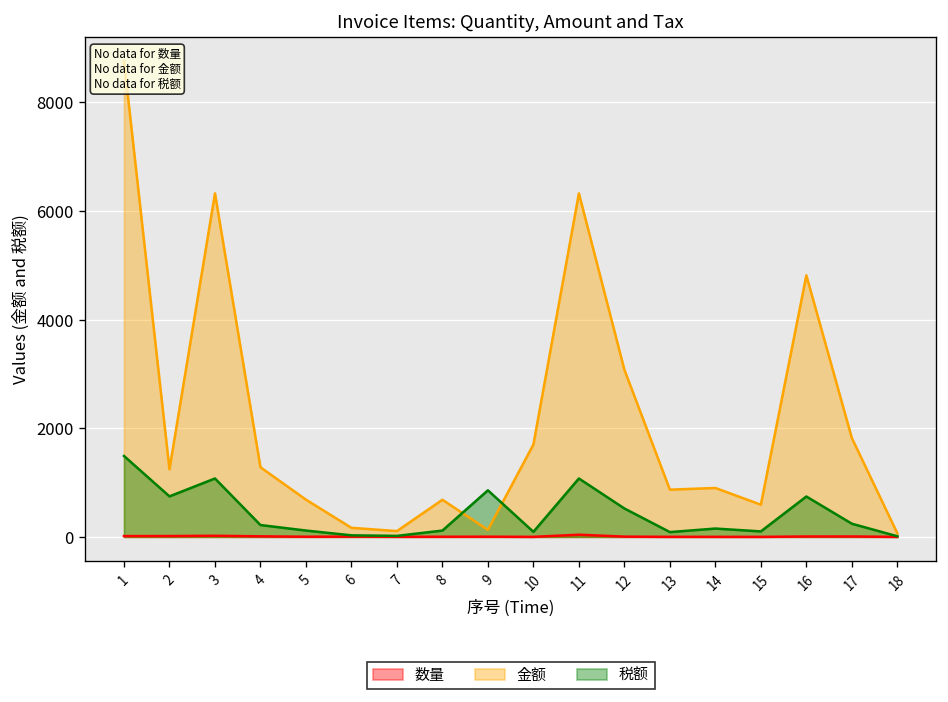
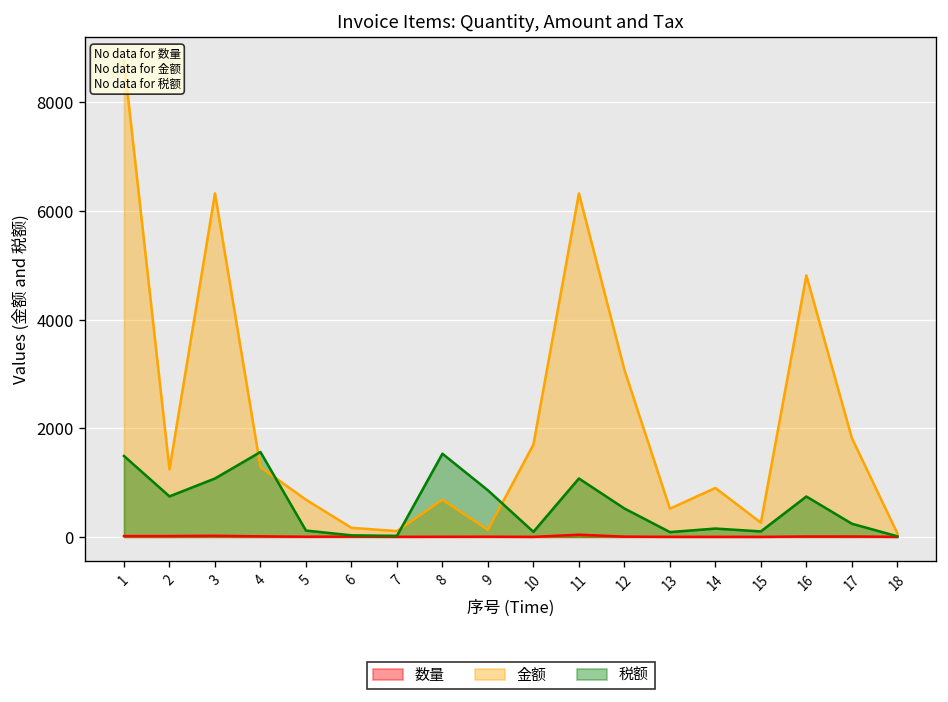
税额, 4: 200 -> 1600
税额, 8: 100 -> 1500
金额, 13: 900 -> 500
金额, 15: 600 -> 300
